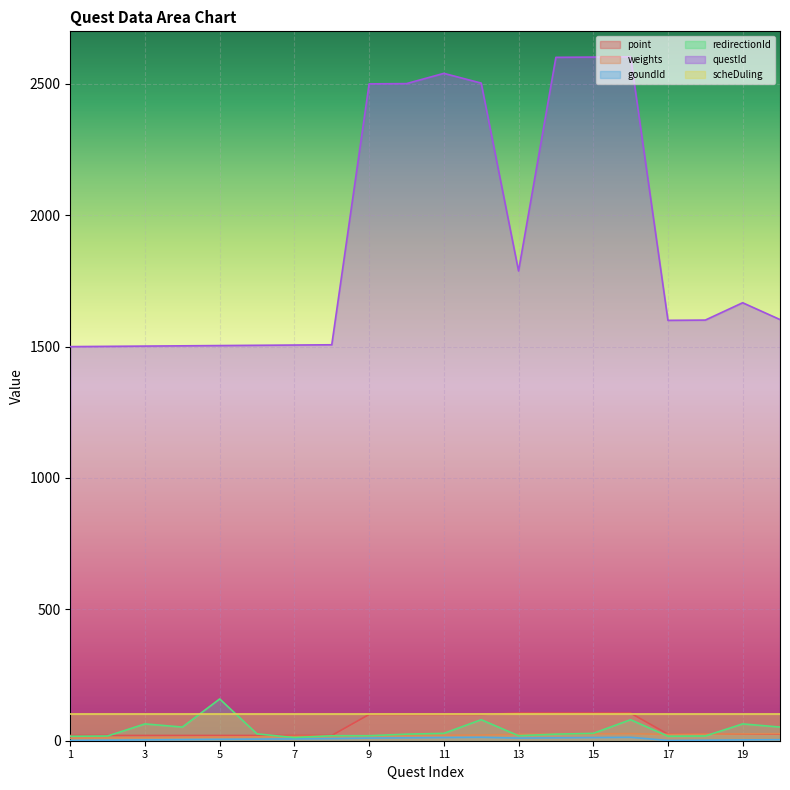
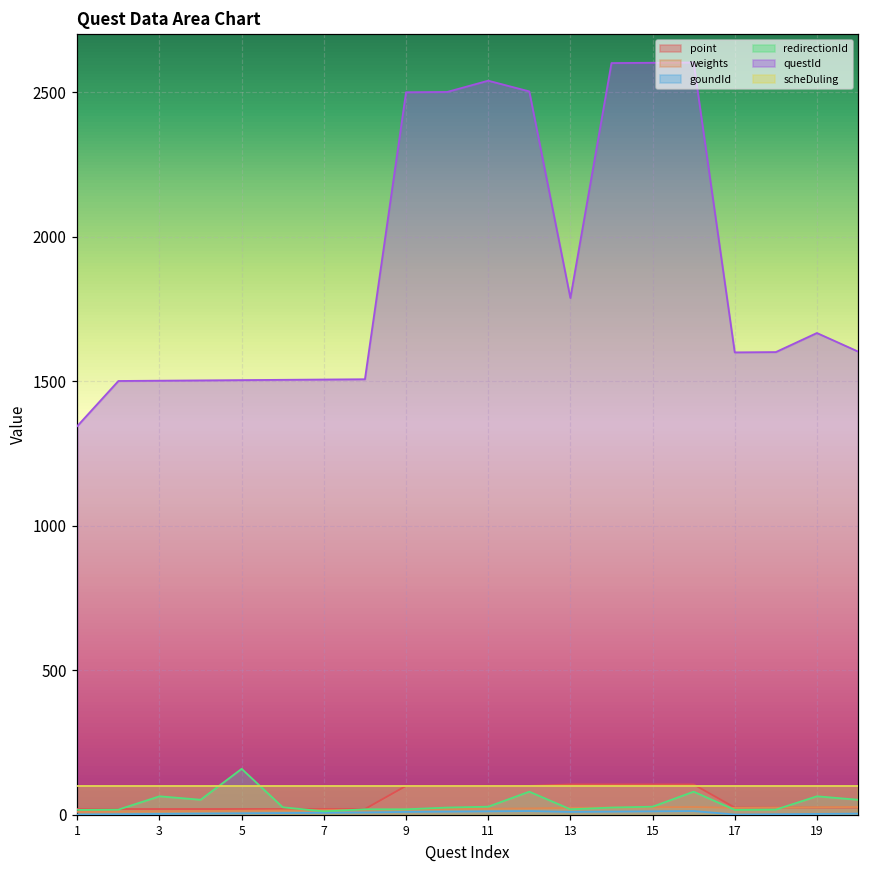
questId, 1: 1500 -> 1350
